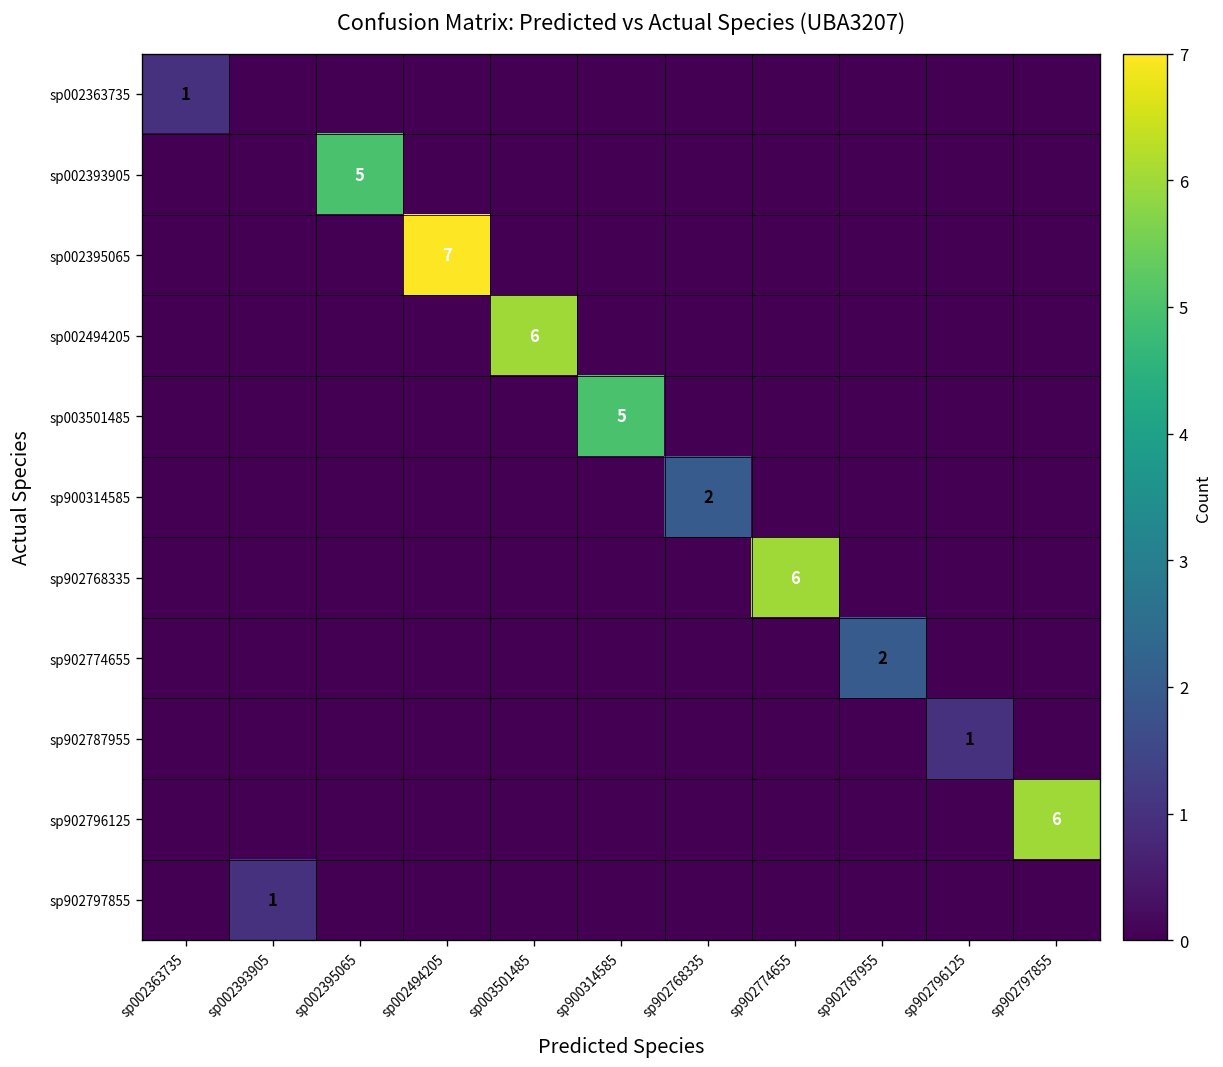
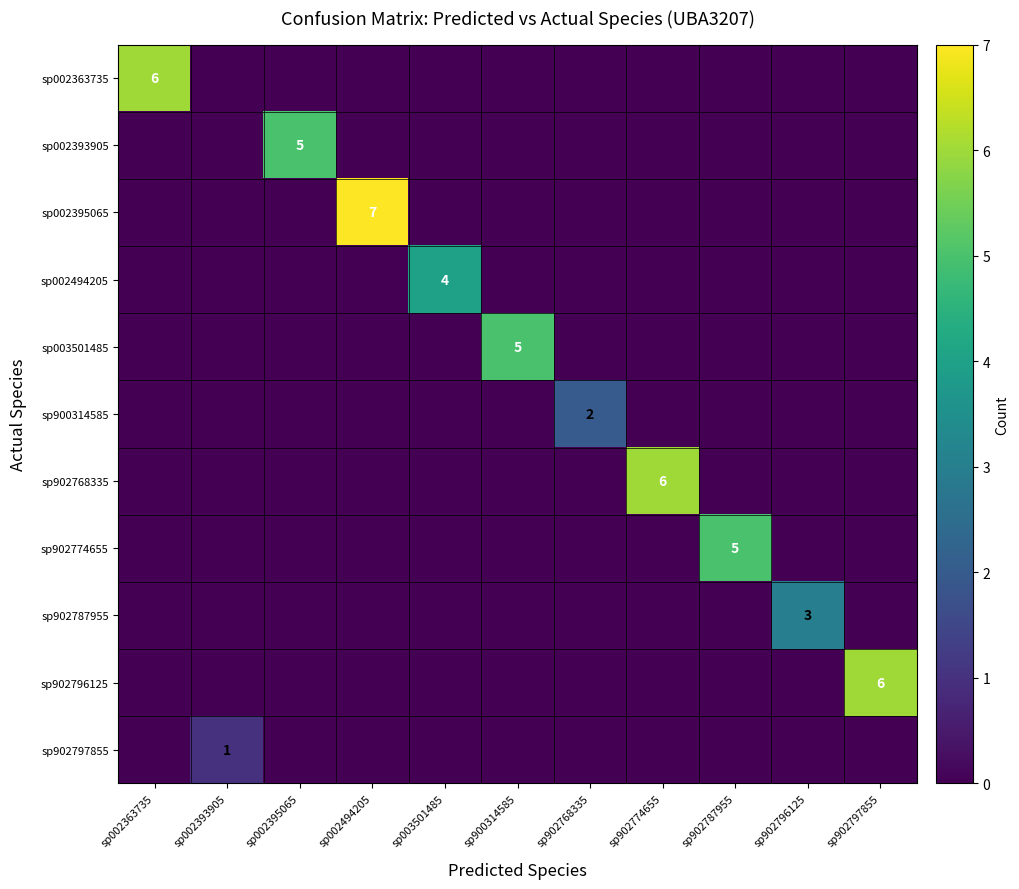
sp002363735, sp002363735: 1 -> 6
sp002494205, sp003501485: 6 -> 4
sp902774655, sp902787955: 2 -> 5
sp902787955, sp902796125: 1 -> 3
